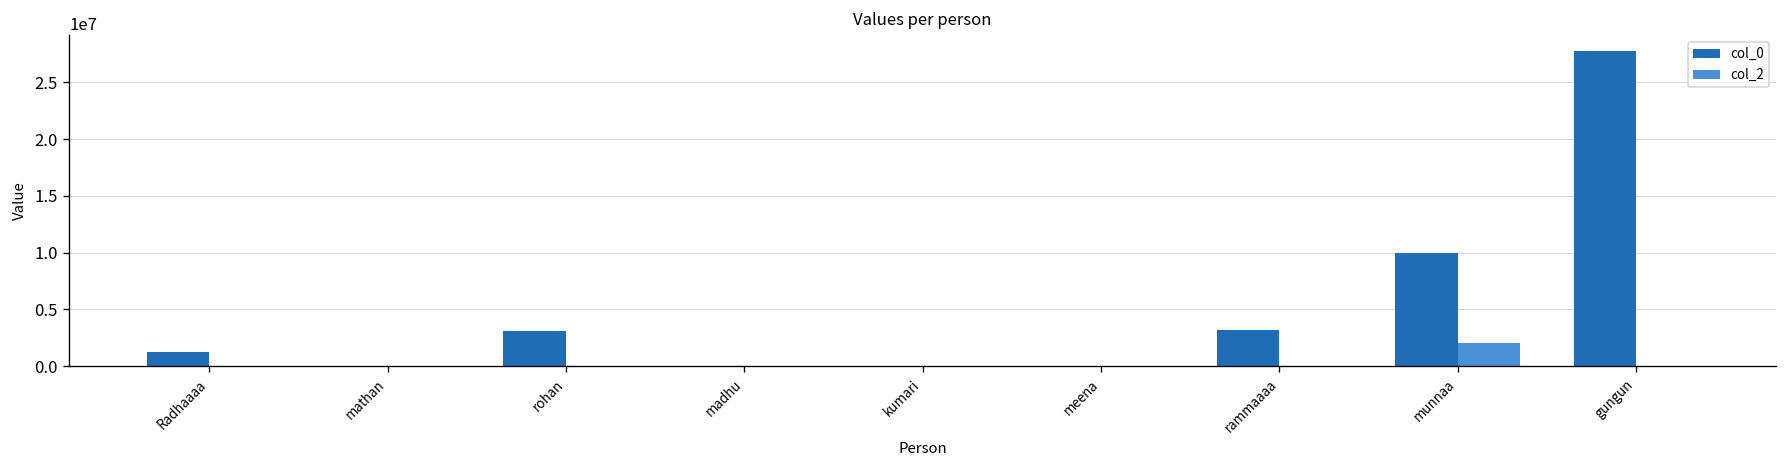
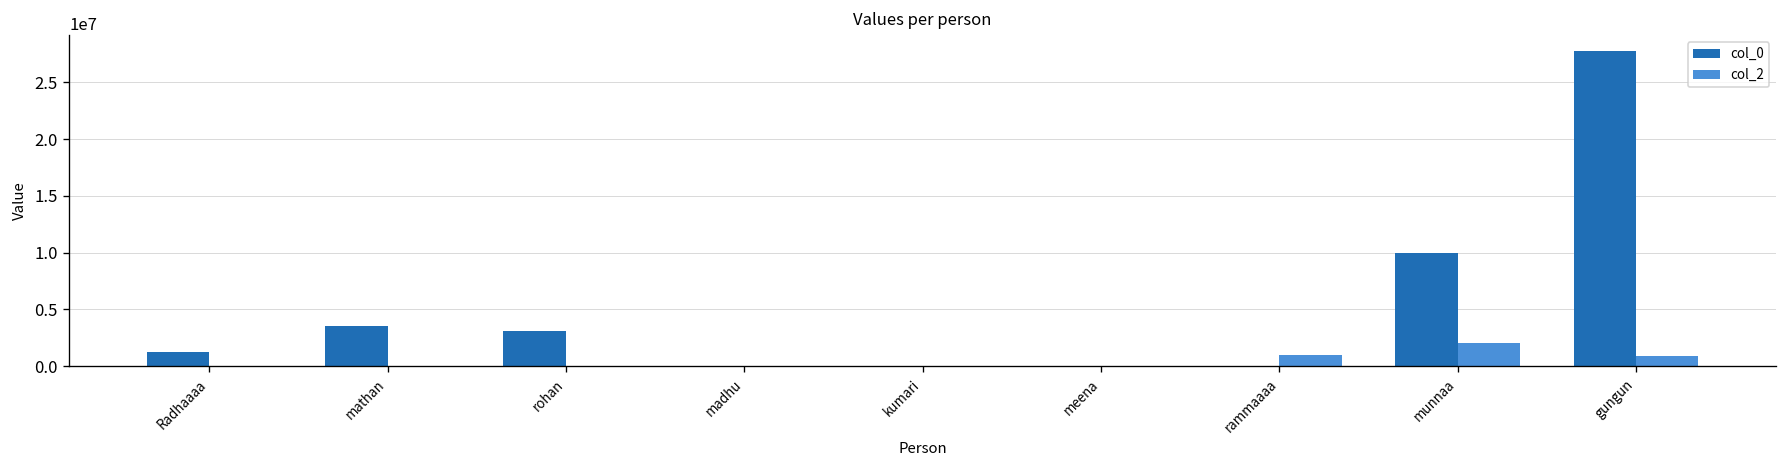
col_0, mathan: 0 -> 4000000
col_0, rammaaaa: 3000000 -> 0
col_2, rammaaaa: 0 -> 1000000
col_2, gungun: 0 -> 1000000
